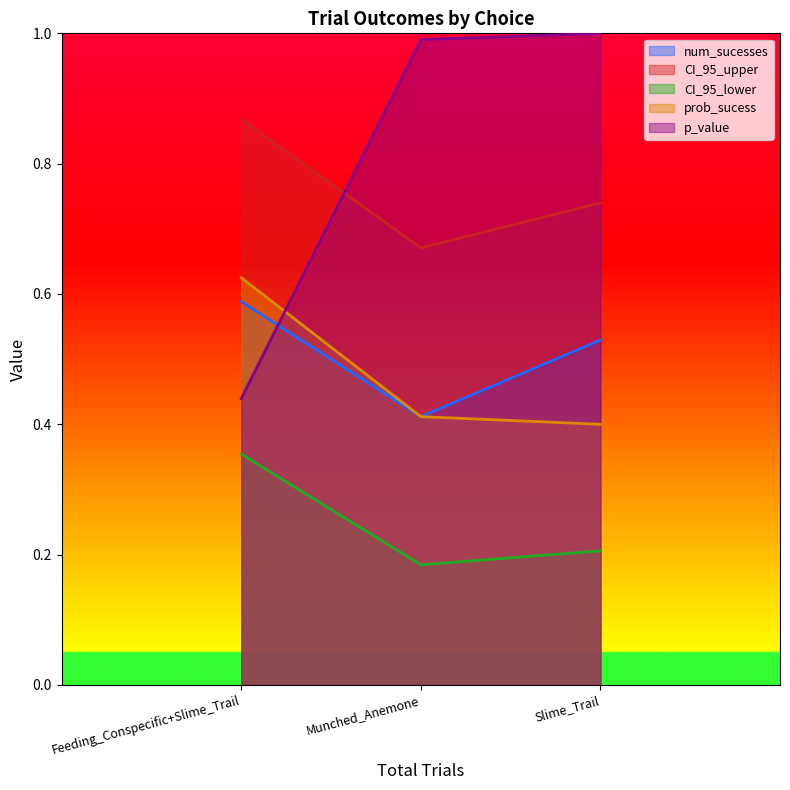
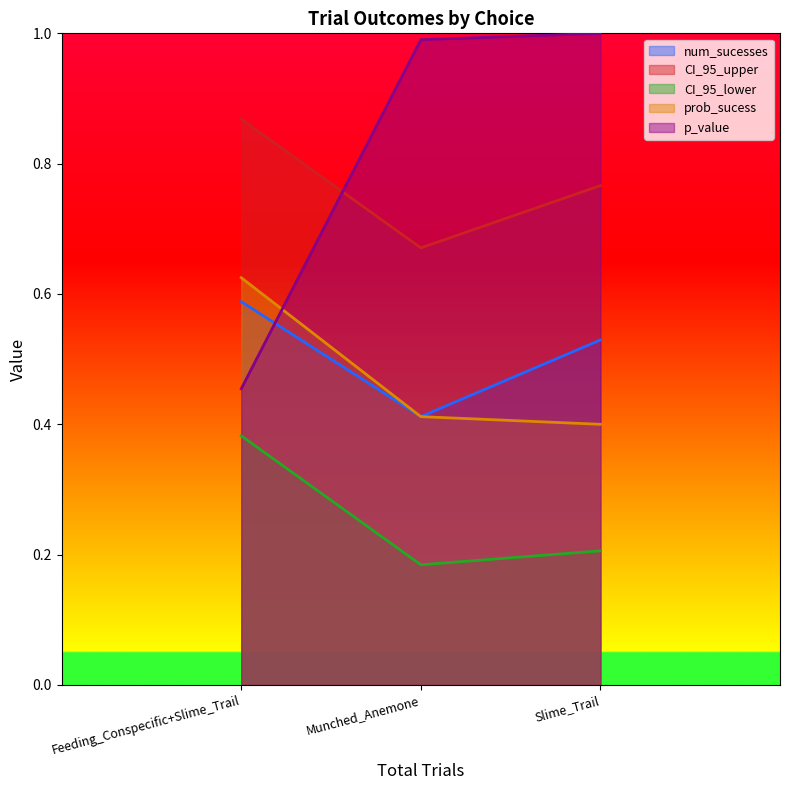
CI_95_lower, Feeding_Conspecific+Slime_Trail: 0.35 -> 0.38
p_value, Feeding_Conspecific+Slime_Trail: 0.44 -> 0.45
CI_95_upper, Slime_Trail: 0.74 -> 0.77
